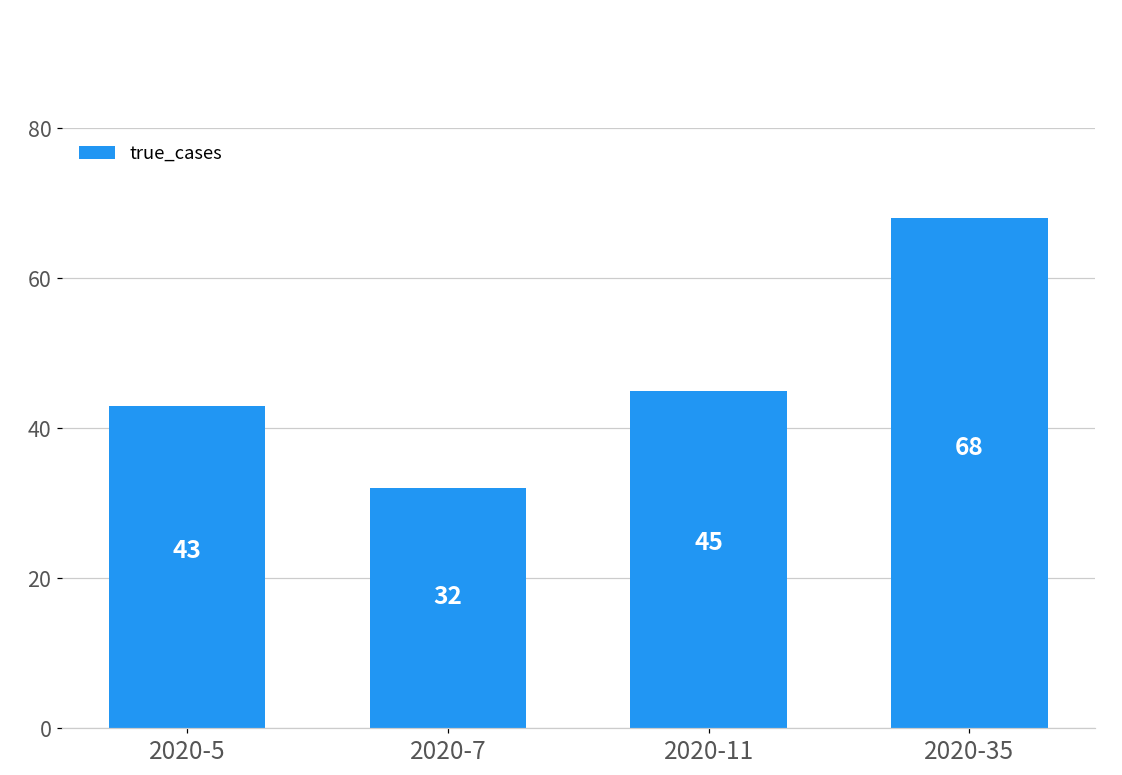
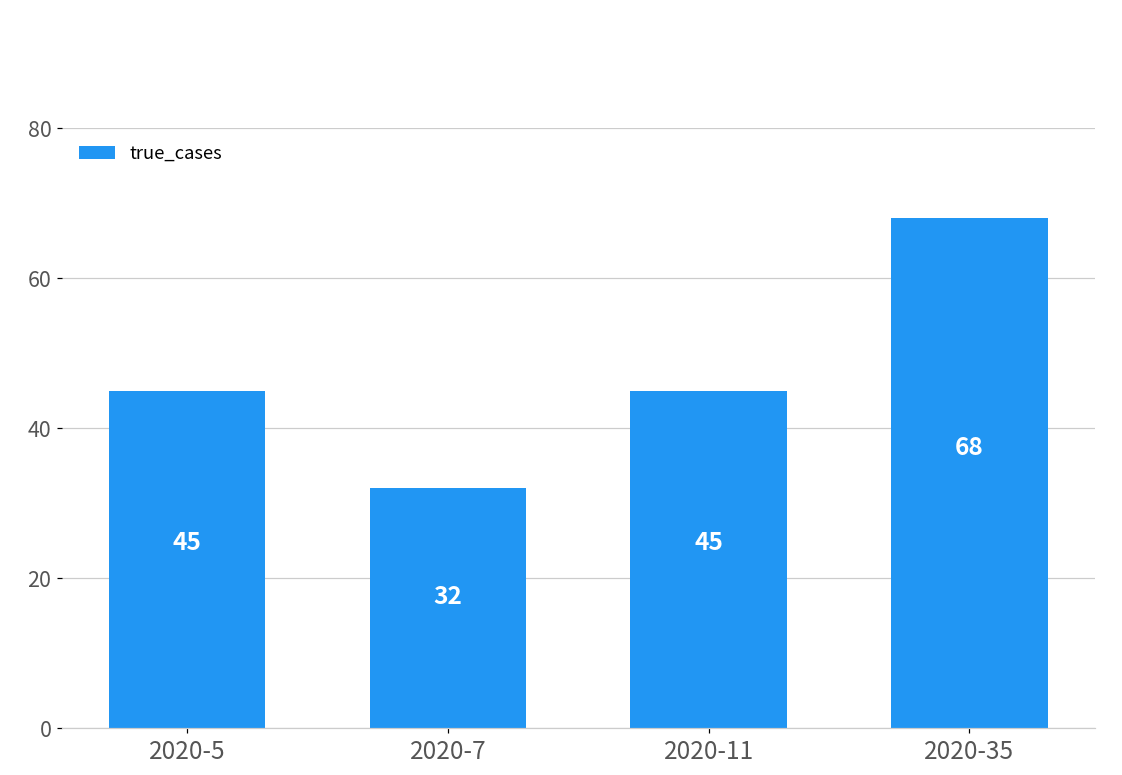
2020-5: 43 -> 45
